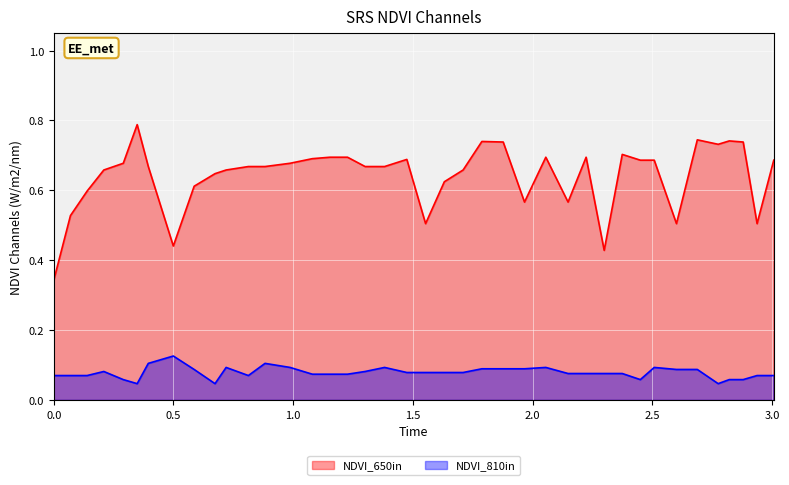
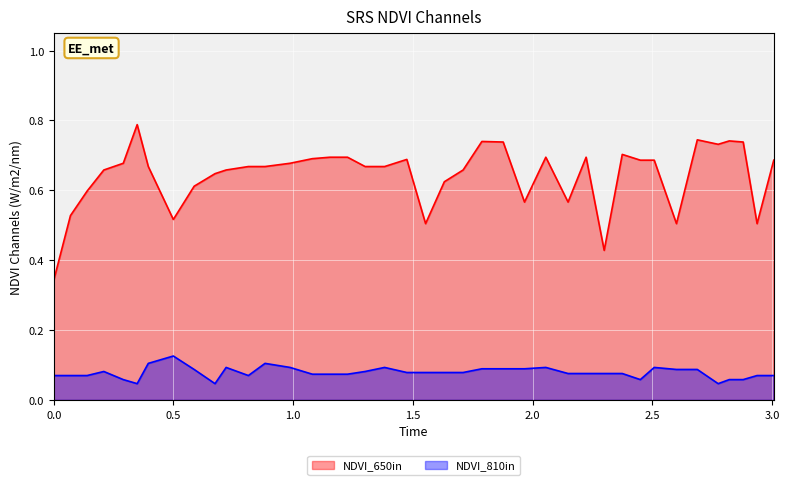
NDVI_650in, 0.5: 0.44 -> 0.52
